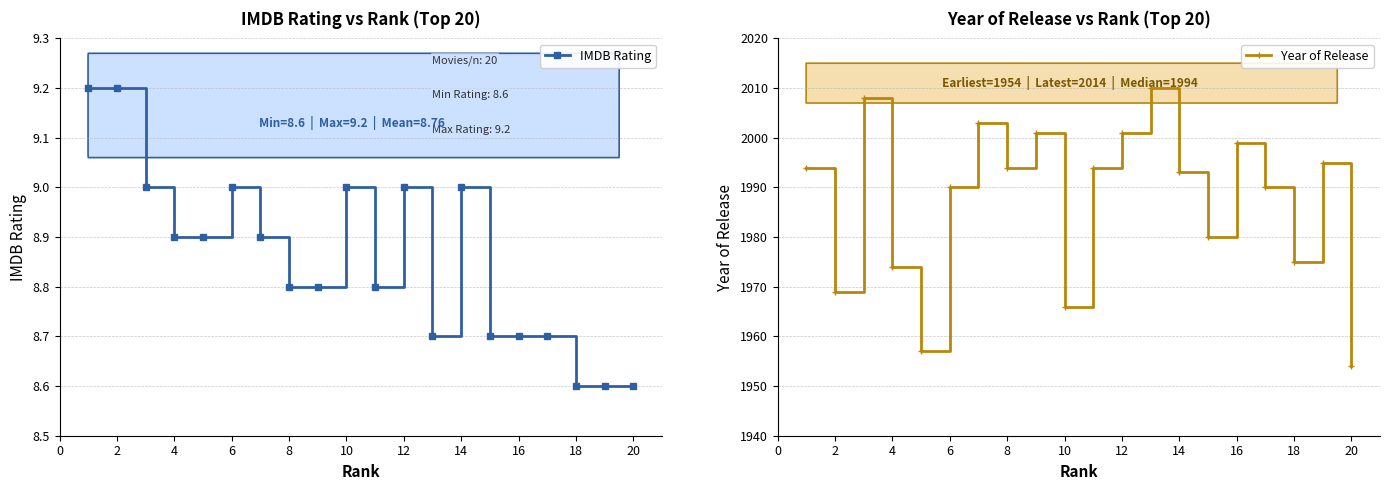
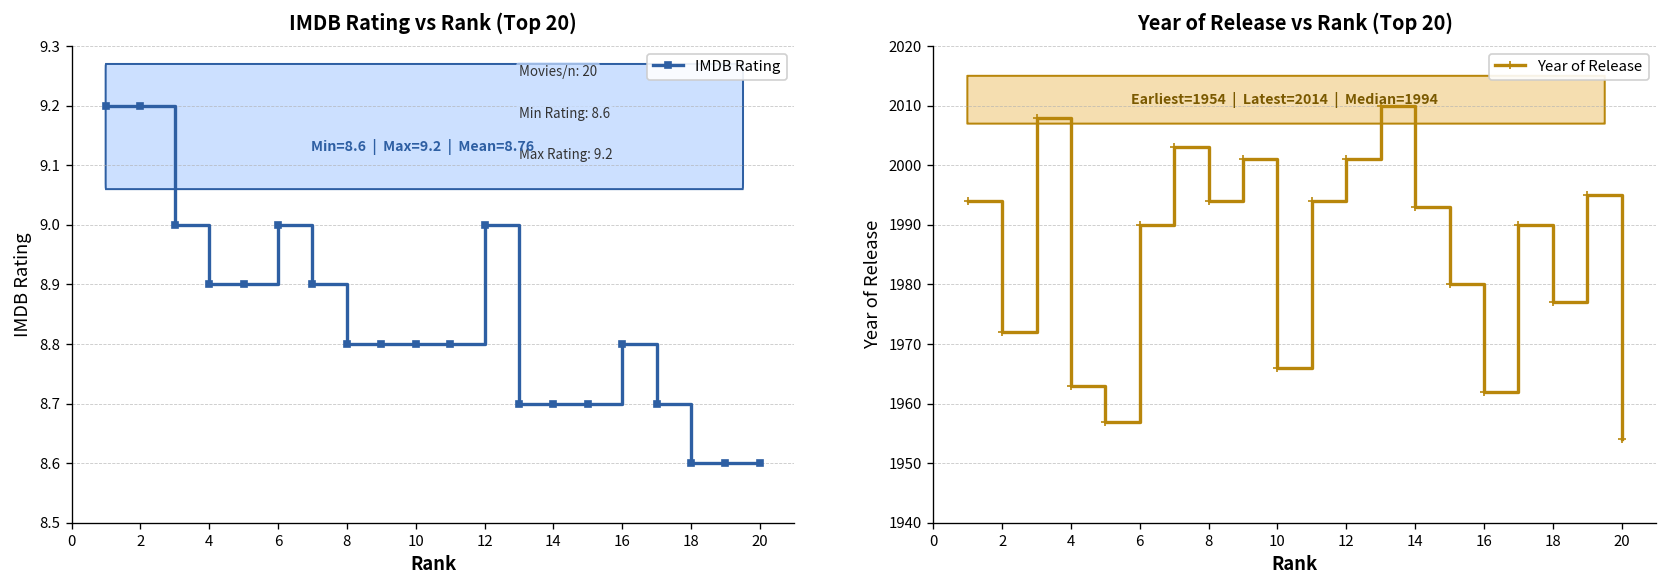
IMDB Rating vs Rank (Top 20), 10: 9.0 -> 8.8
IMDB Rating vs Rank (Top 20), 14: 9.0 -> 8.7
IMDB Rating vs Rank (Top 20), 16: 8.7 -> 8.8
Year of Release vs Rank (Top 20), 2: 1969 -> 1972
Year of Release vs Rank (Top 20), 4: 1974 -> 1963
Year of Release vs Rank (Top 20), 16: 1999 -> 1962
Year of Release vs Rank (Top 20), 18: 1975 -> 1977
